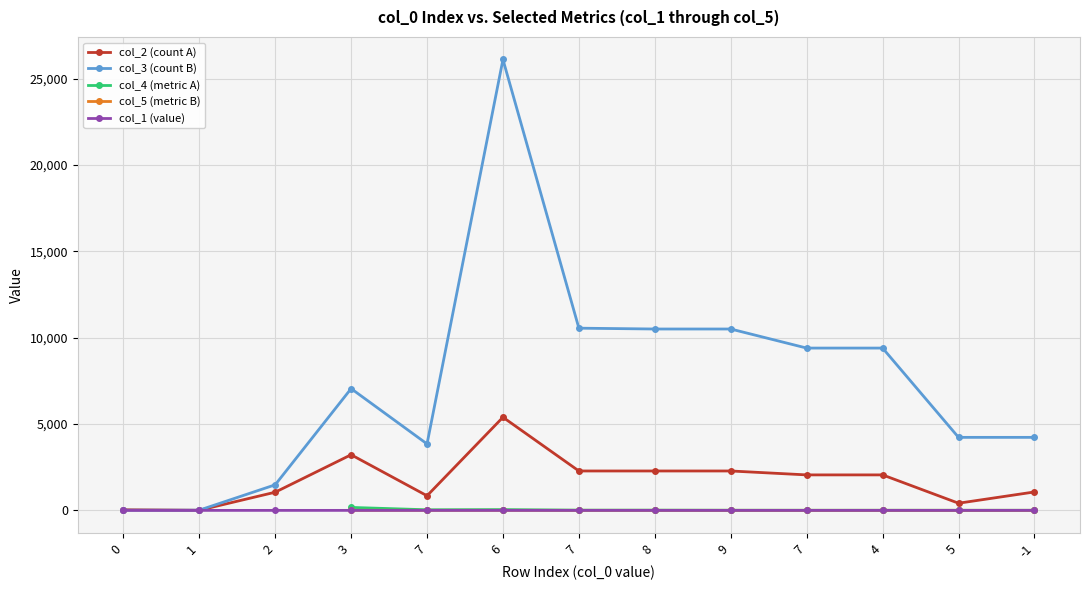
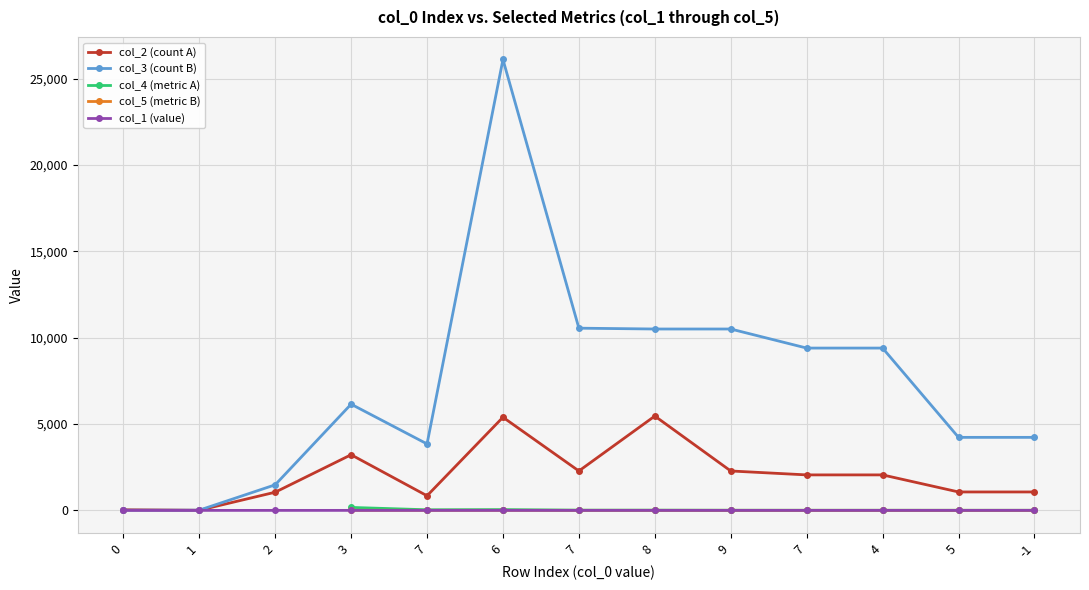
col_3 (count B), 3: 7,100 -> 6,200
col_2 (count A), 8: 2,300 -> 5,500
col_2 (count A), 5: 400 -> 1,100
